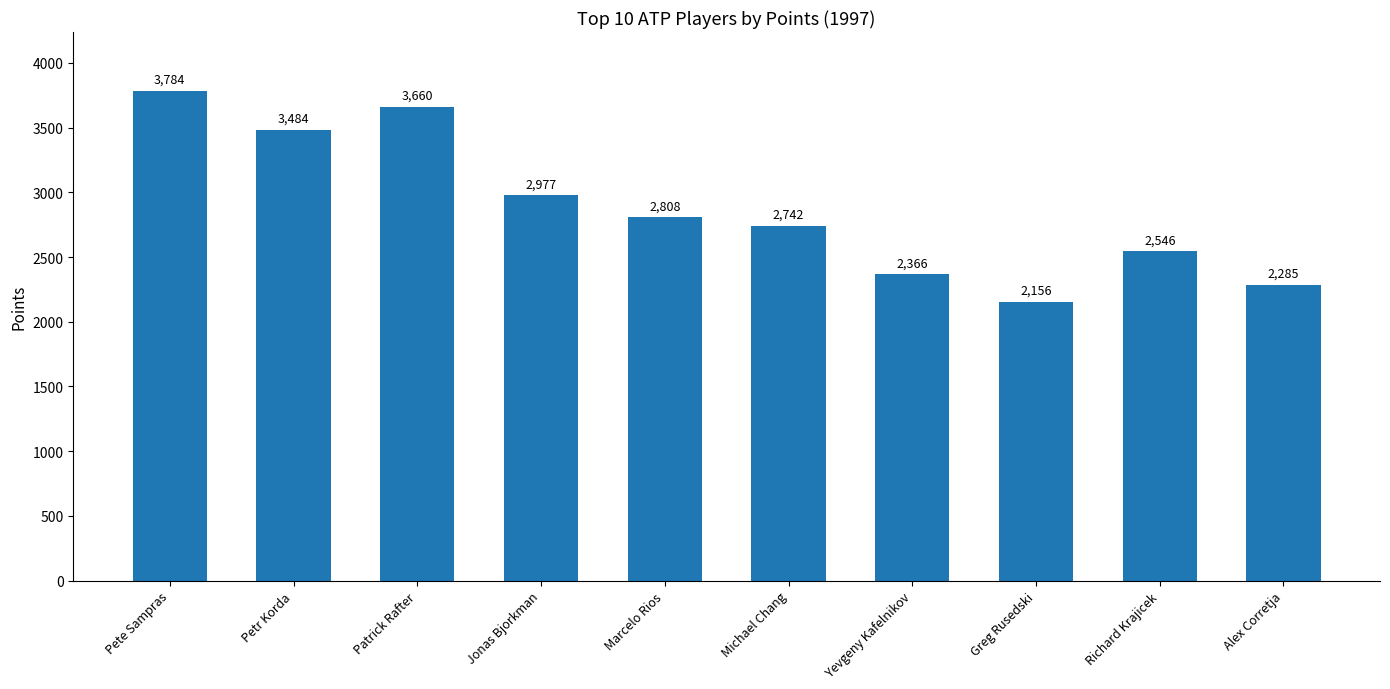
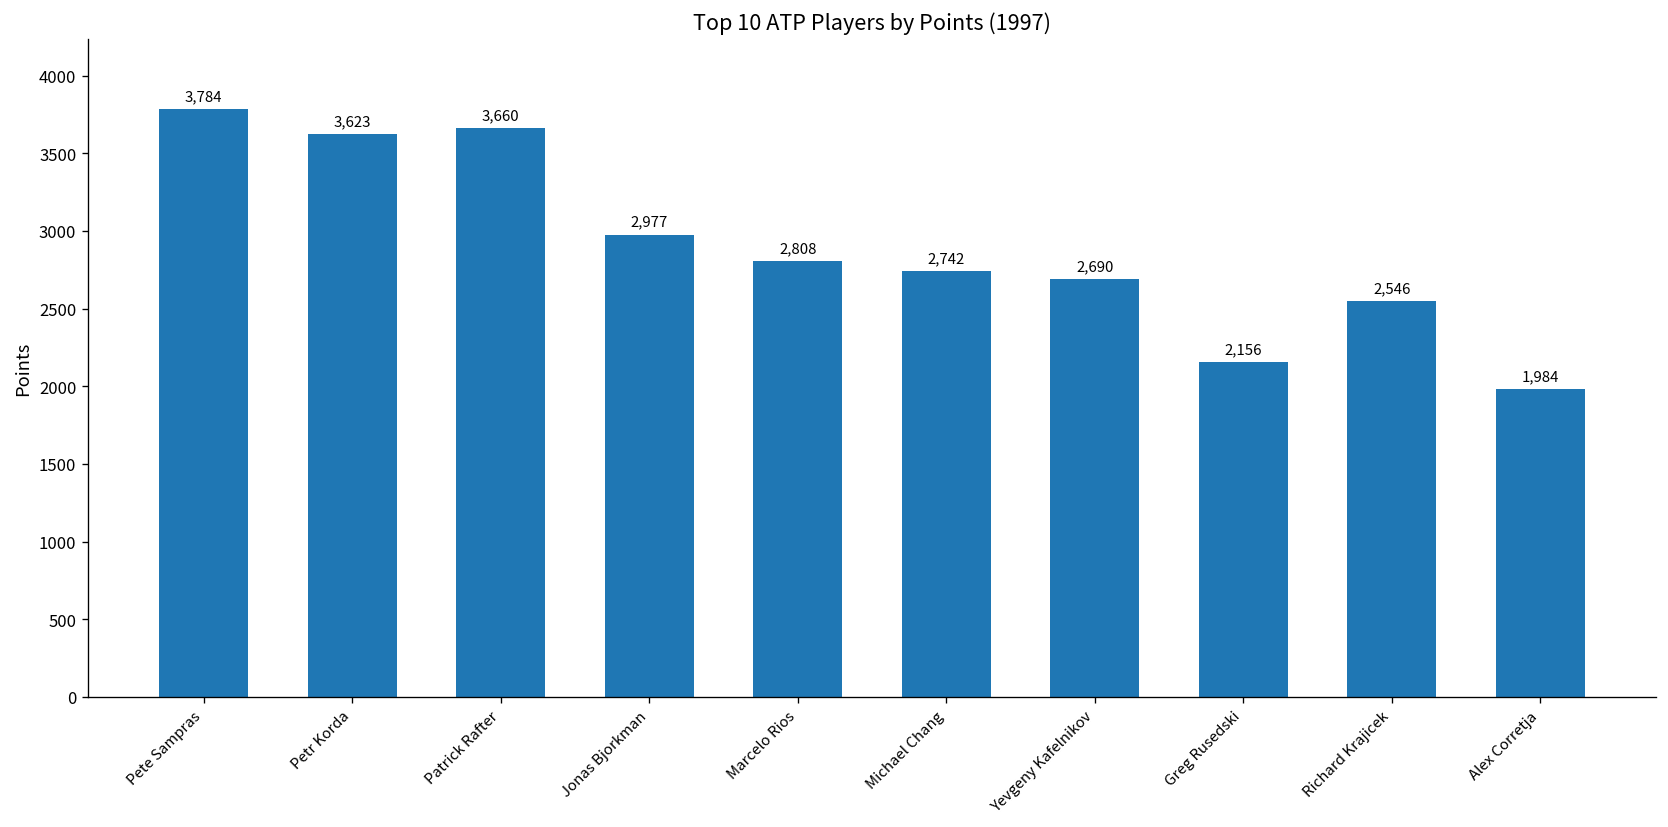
Petr Korda: 3,484 -> 3,623
Yevgeny Kafelnikov: 2,366 -> 2,690
Alex Corretja: 2,285 -> 1,984
